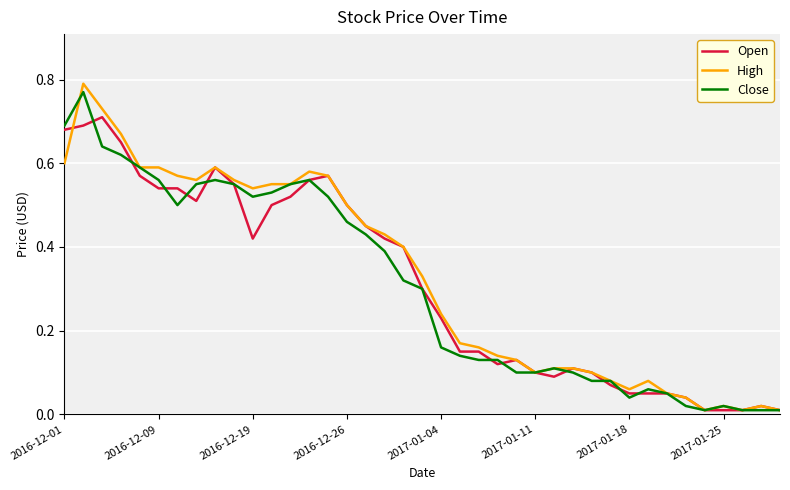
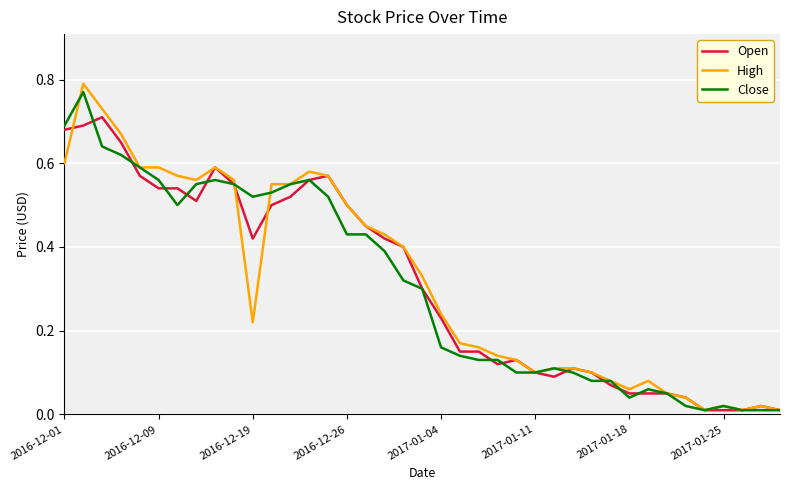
High, 2016-12-19: 0.54 -> 0.22
Close, 2016-12-26: 0.46 -> 0.43
